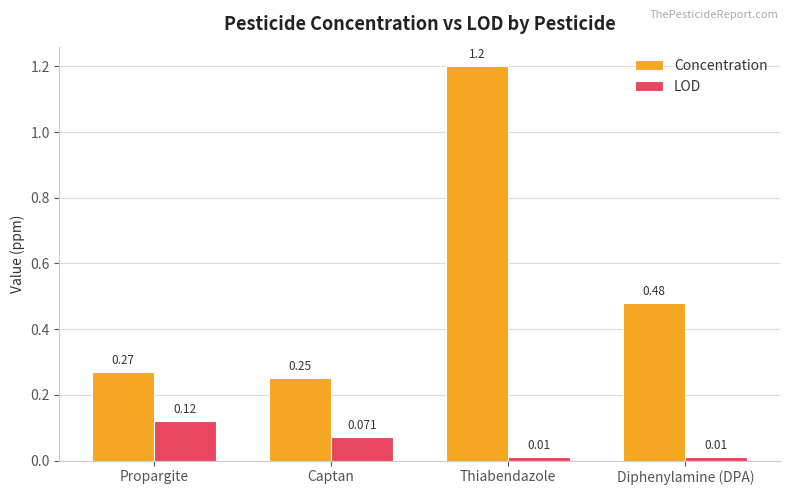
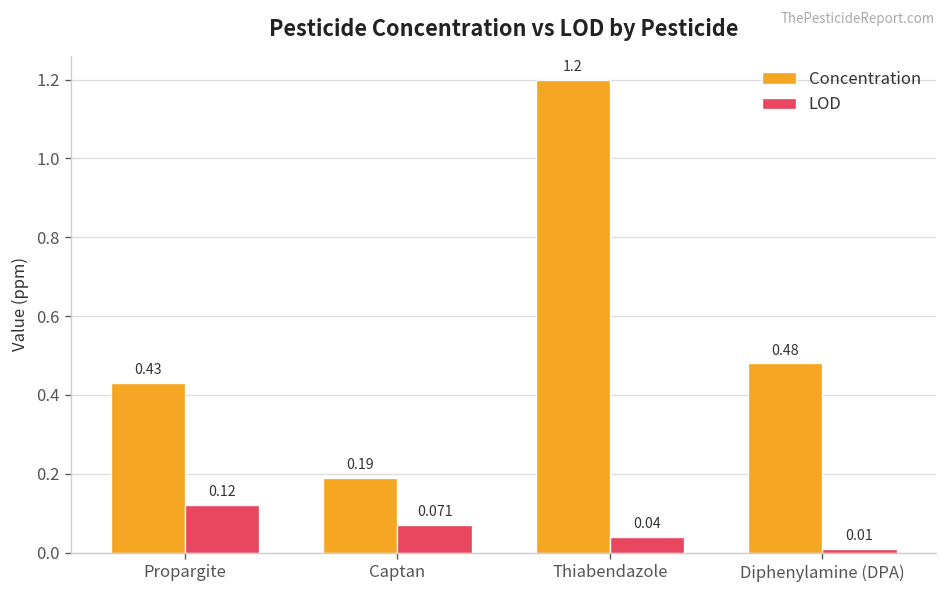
Concentration, Propargite: 0.27 -> 0.43
Concentration, Captan: 0.25 -> 0.19
LOD, Thiabendazole: 0.01 -> 0.04
